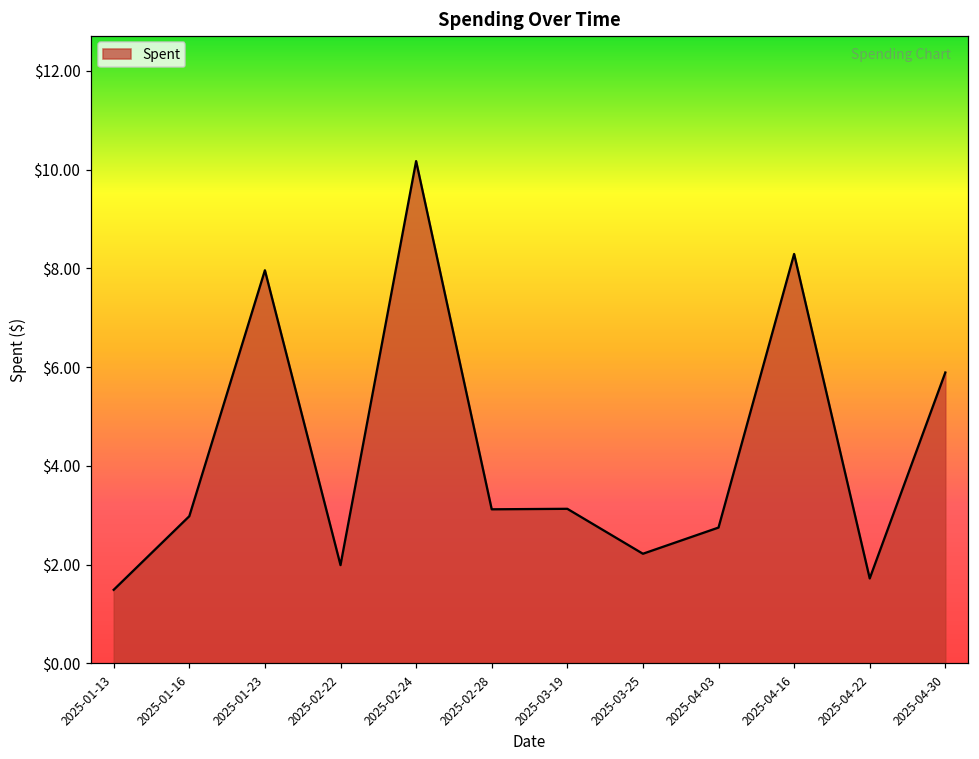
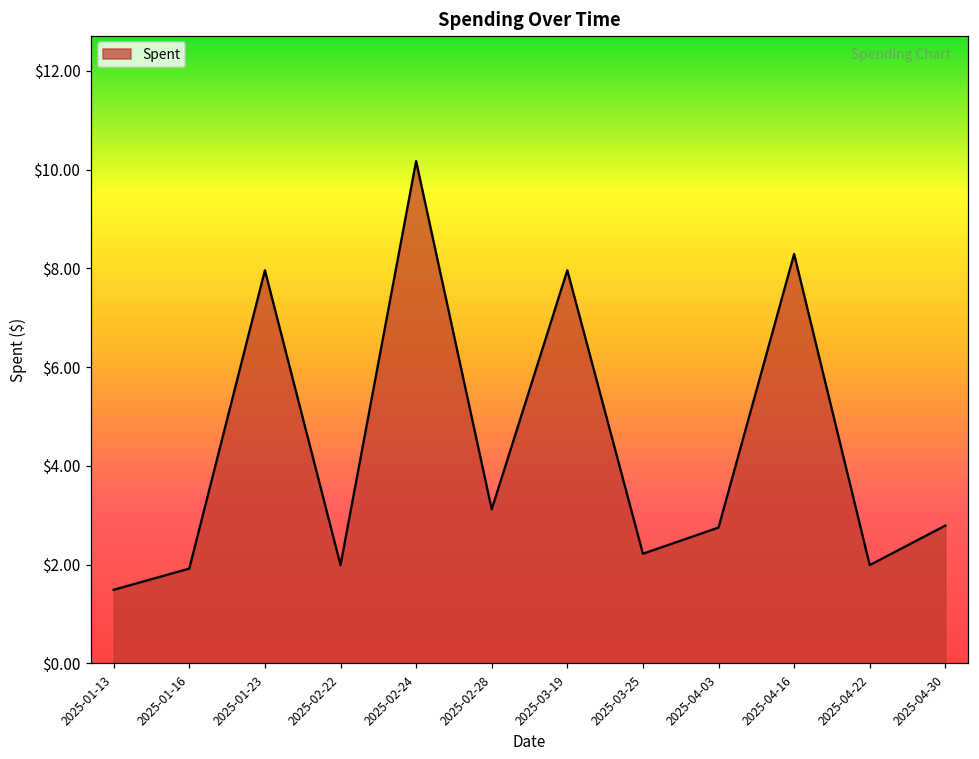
2025-01-16: $3.0 -> $1.9
2025-03-19: $3.1 -> $8.0
2025-04-22: $1.7 -> $2.0
2025-04-30: $5.9 -> $2.8
